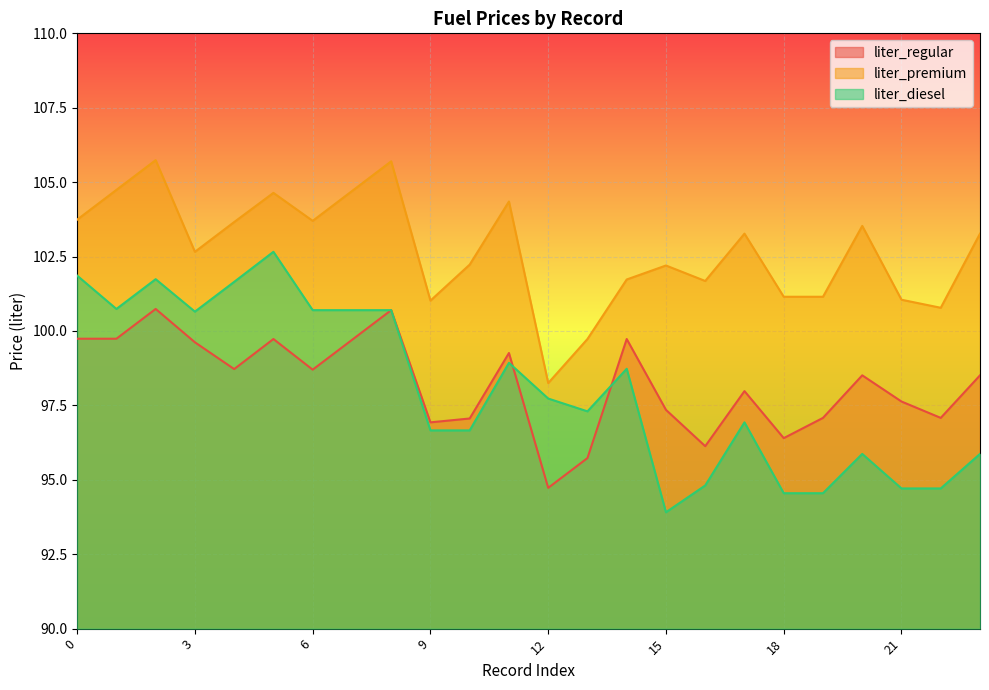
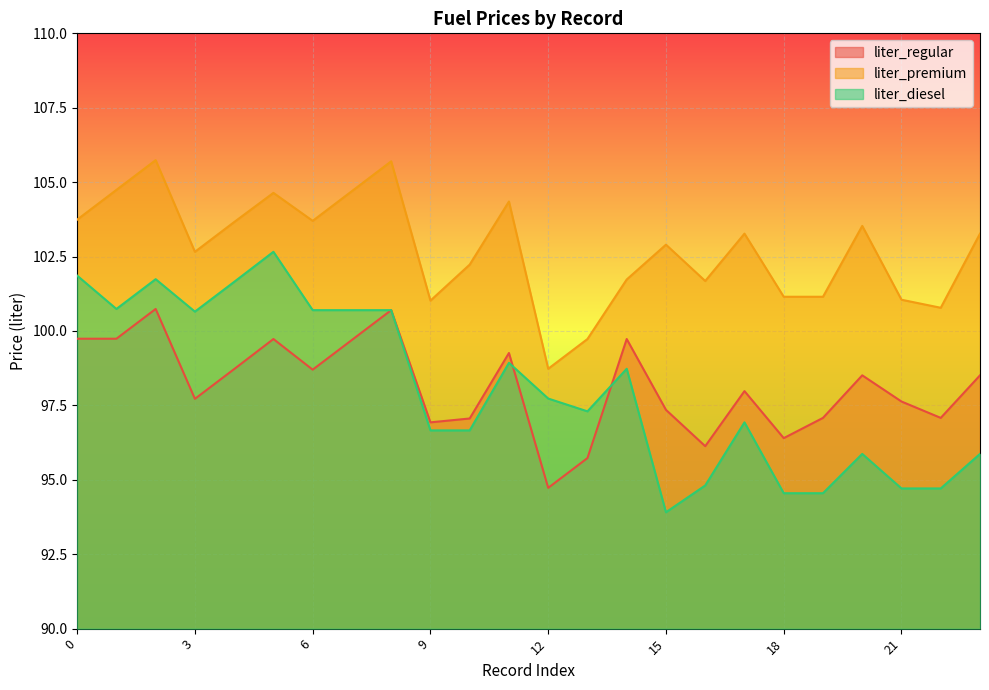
liter_regular, 3: 99.6 -> 97.7
liter_premium, 12: 98.3 -> 98.7
liter_premium, 15: 102.2 -> 102.9
